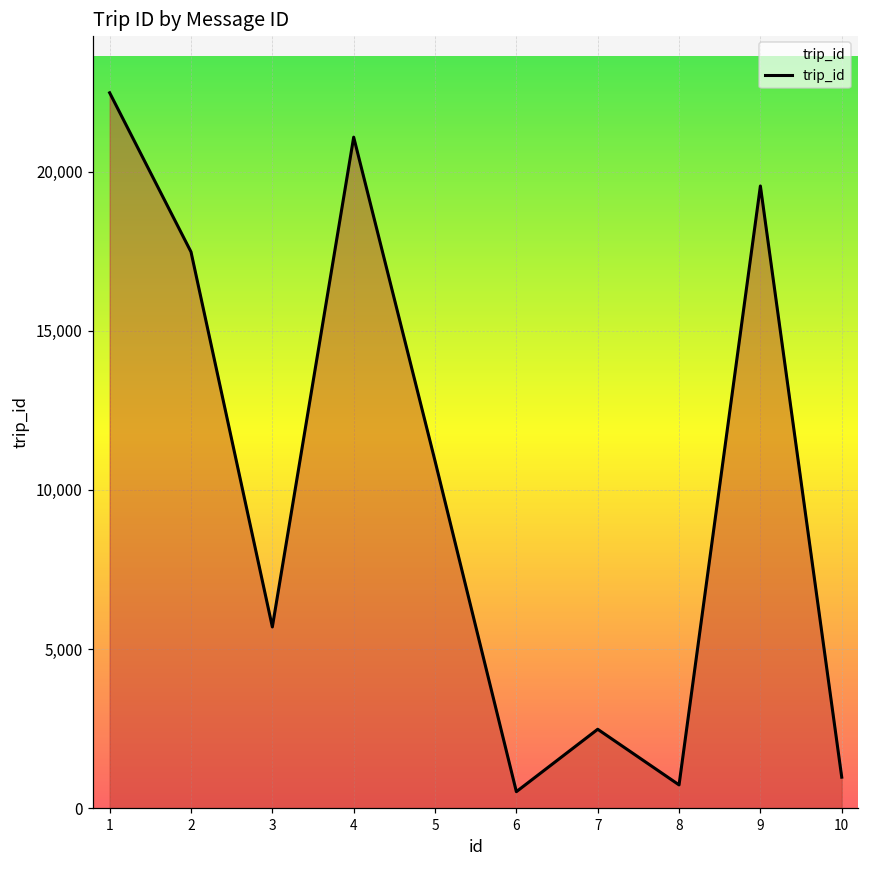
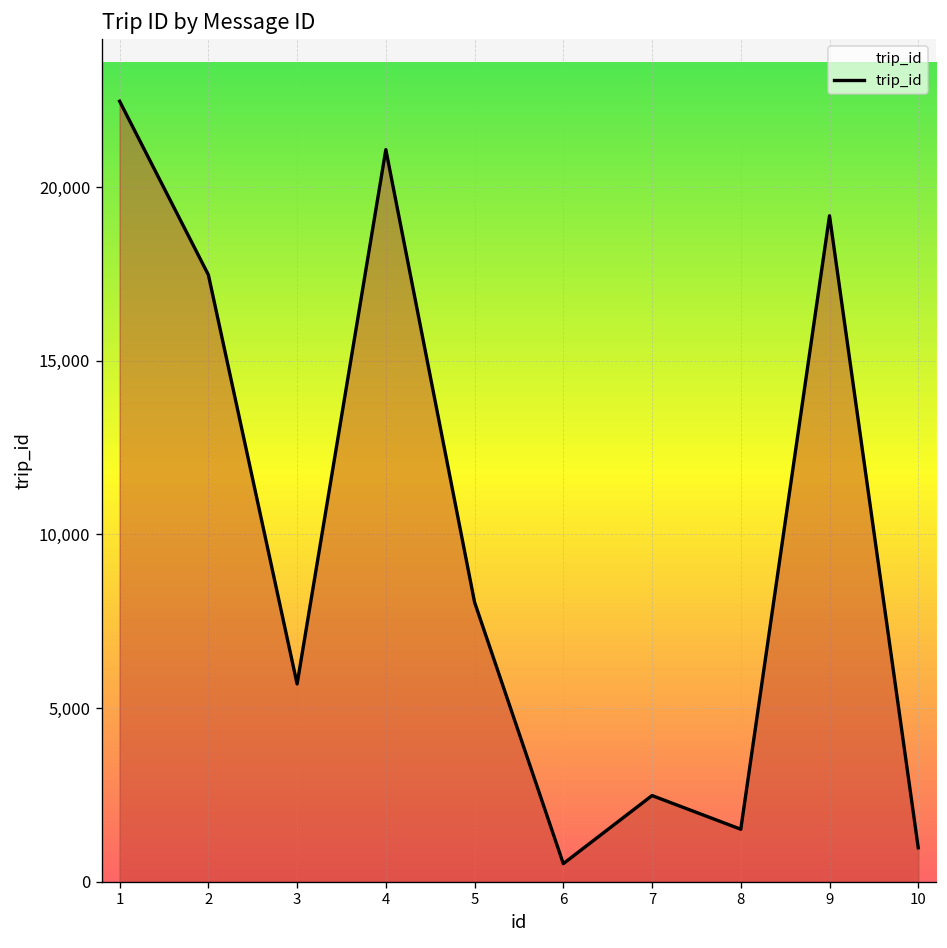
5: 10,900 -> 8,000
8: 700 -> 1,500
9: 19,600 -> 19,200
